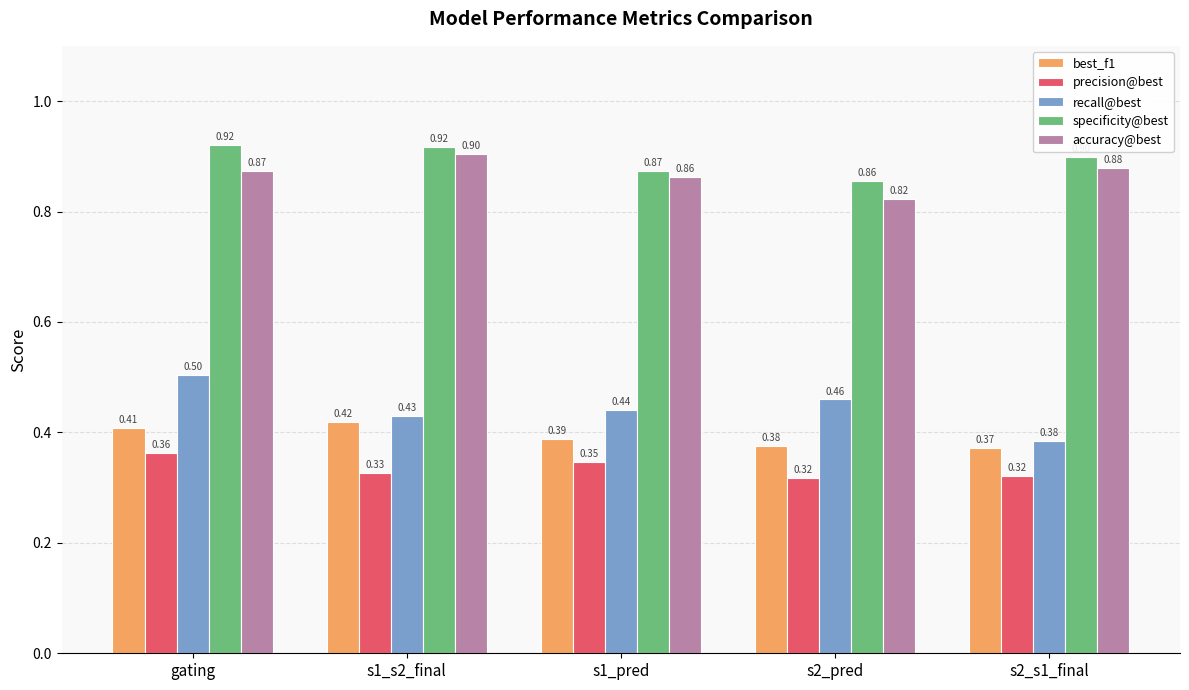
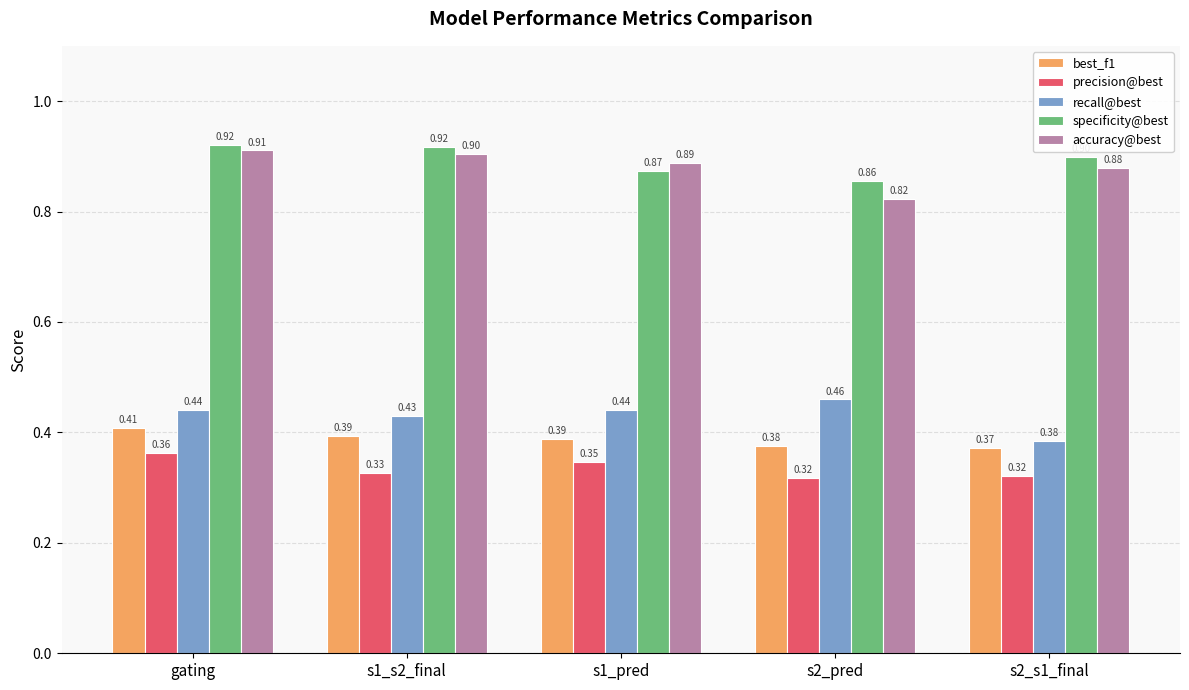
recall@best, gating: 0.50 -> 0.44
accuracy@best, gating: 0.87 -> 0.91
best_f1, s1_s2_final: 0.42 -> 0.39
accuracy@best, s1_pred: 0.86 -> 0.89
